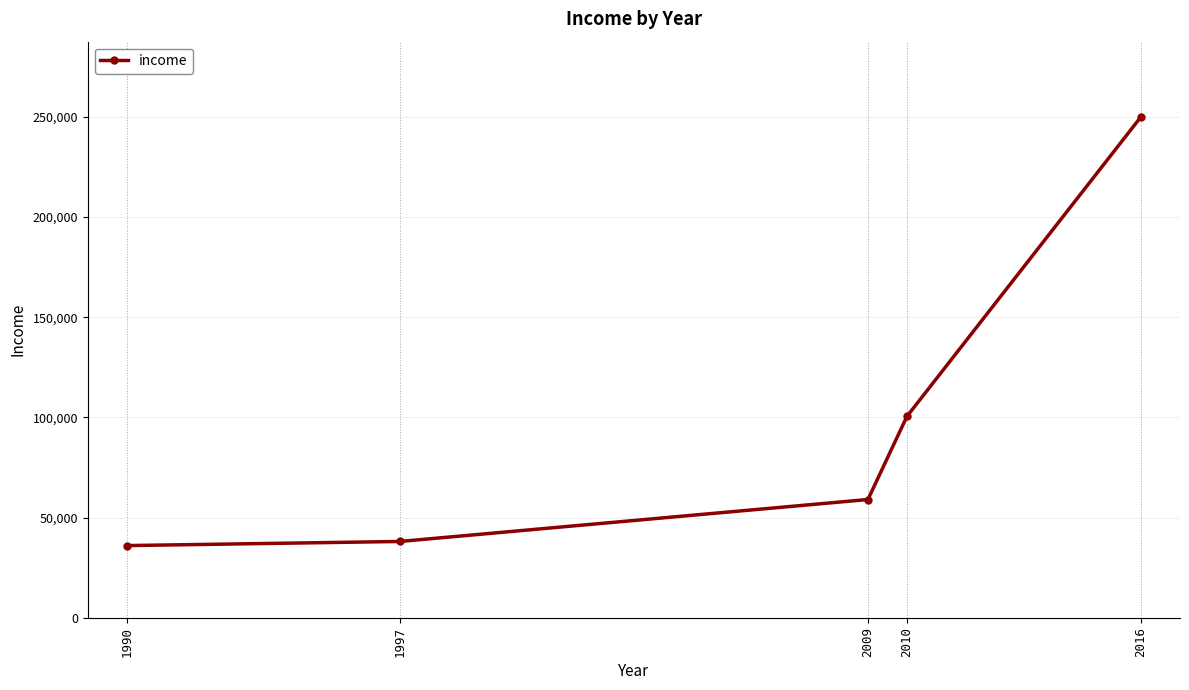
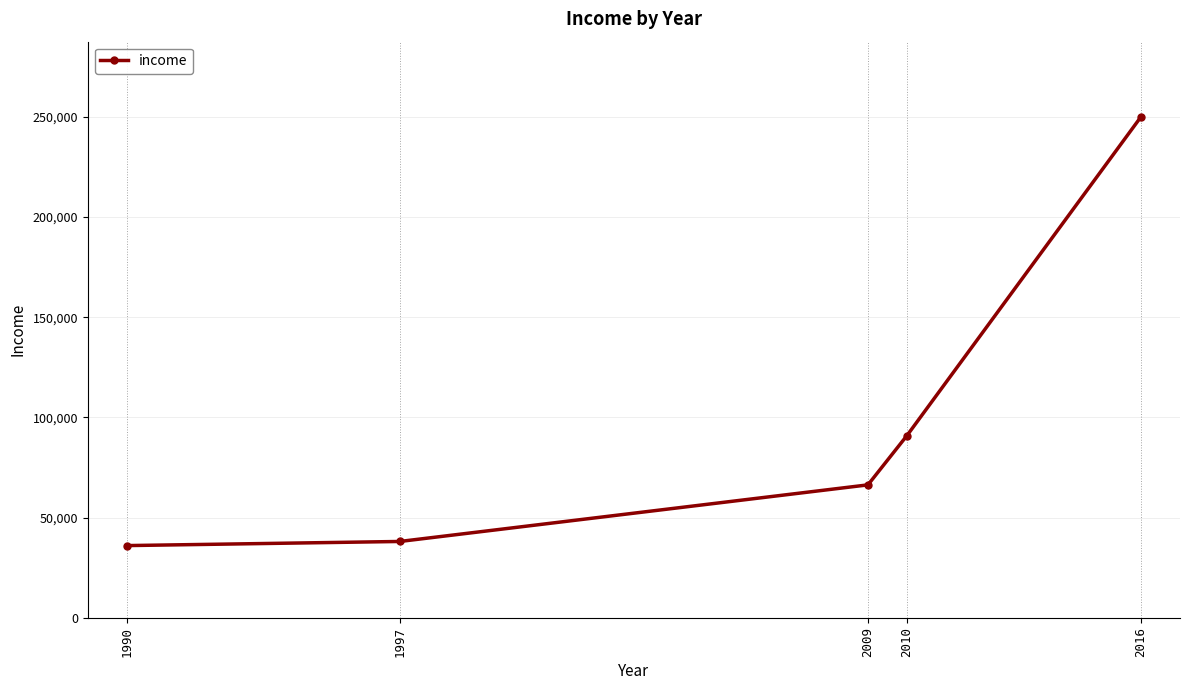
2009: 59,000 -> 66,000
2010: 100,000 -> 91,000
